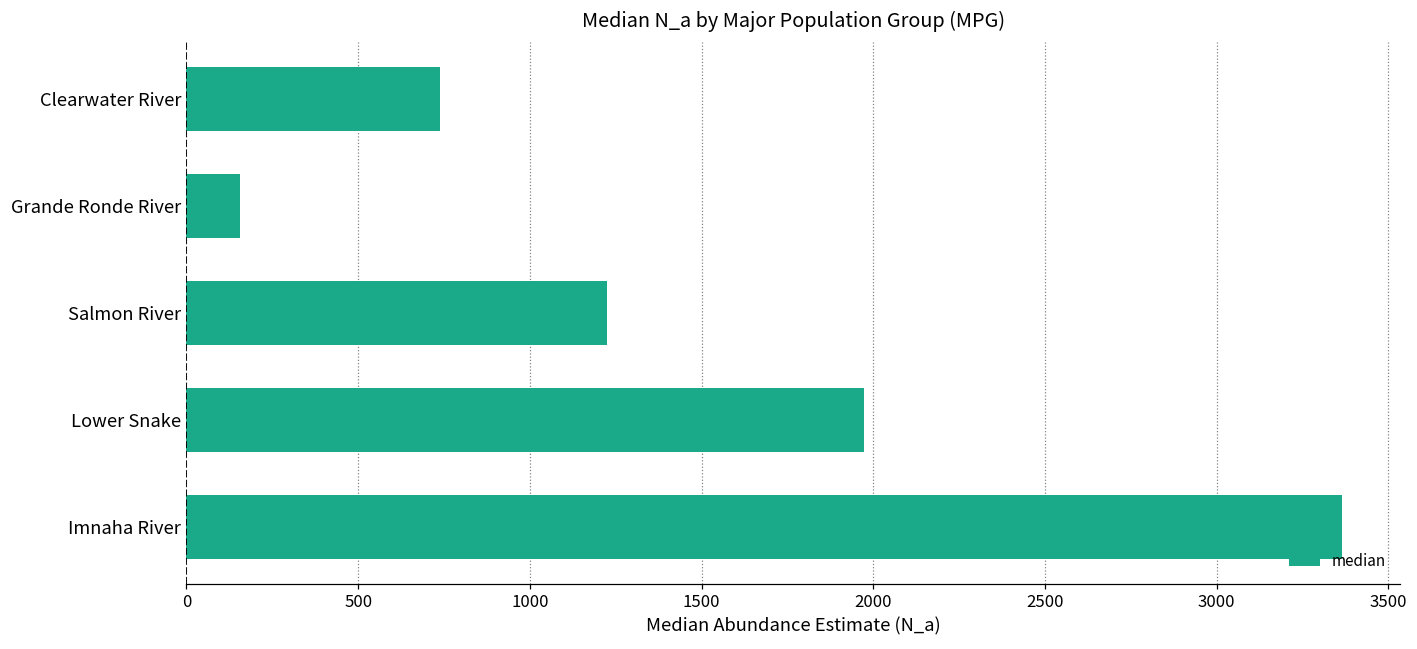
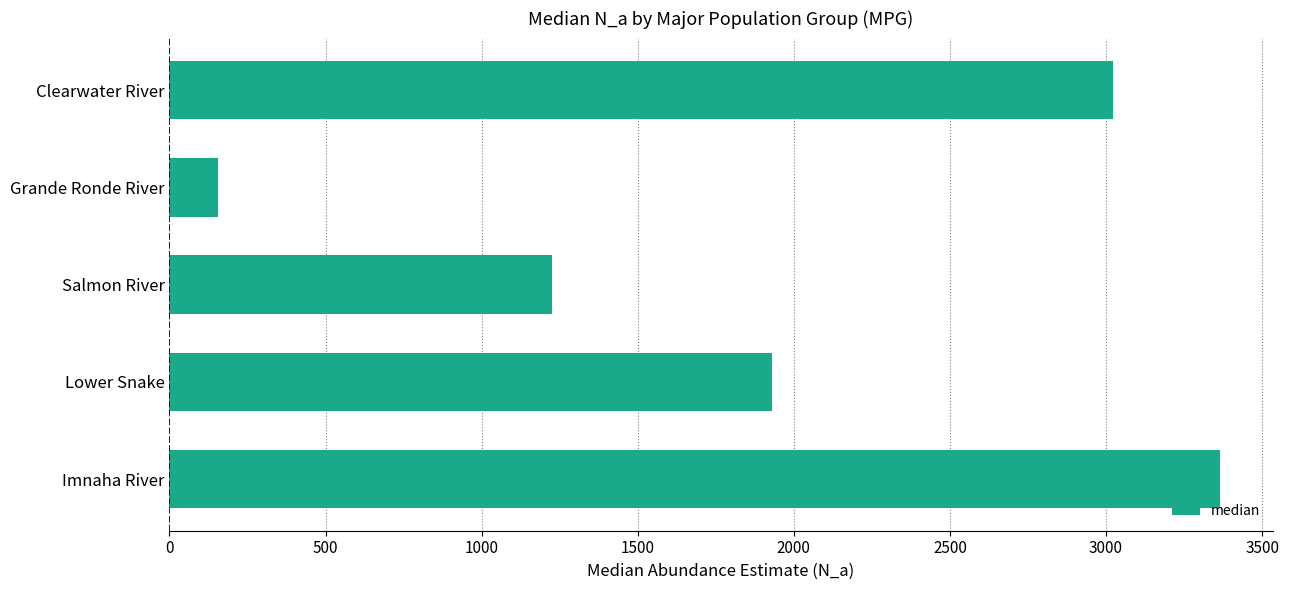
Clearwater River: 740 -> 3020
Lower Snake: 1970 -> 1930
